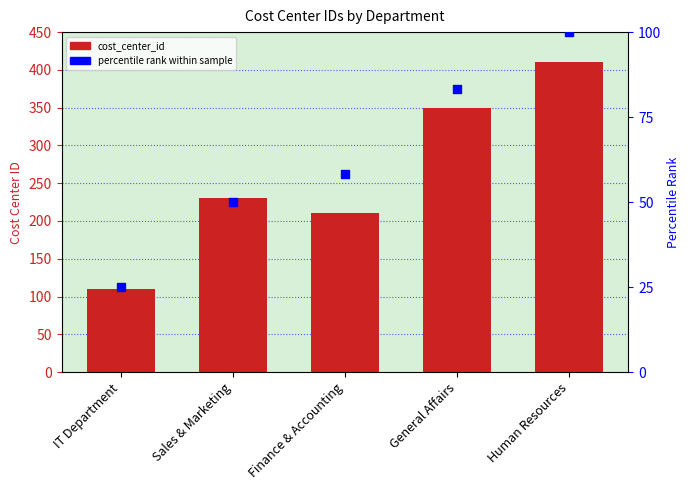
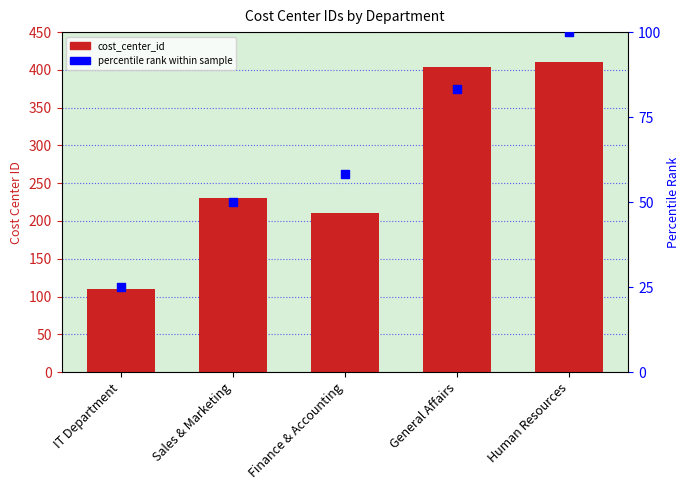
cost_center_id, General Affairs: 350 -> 400
